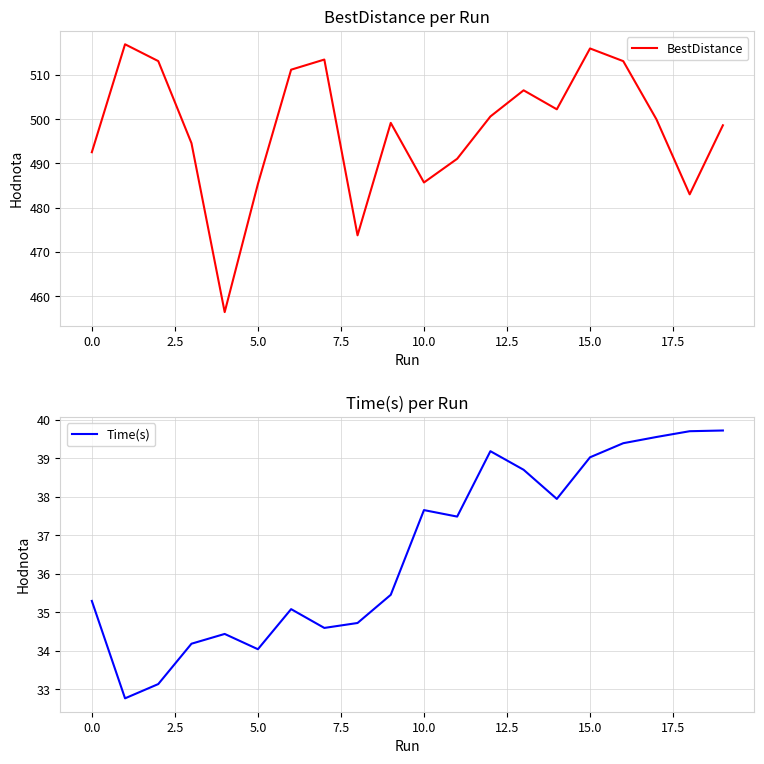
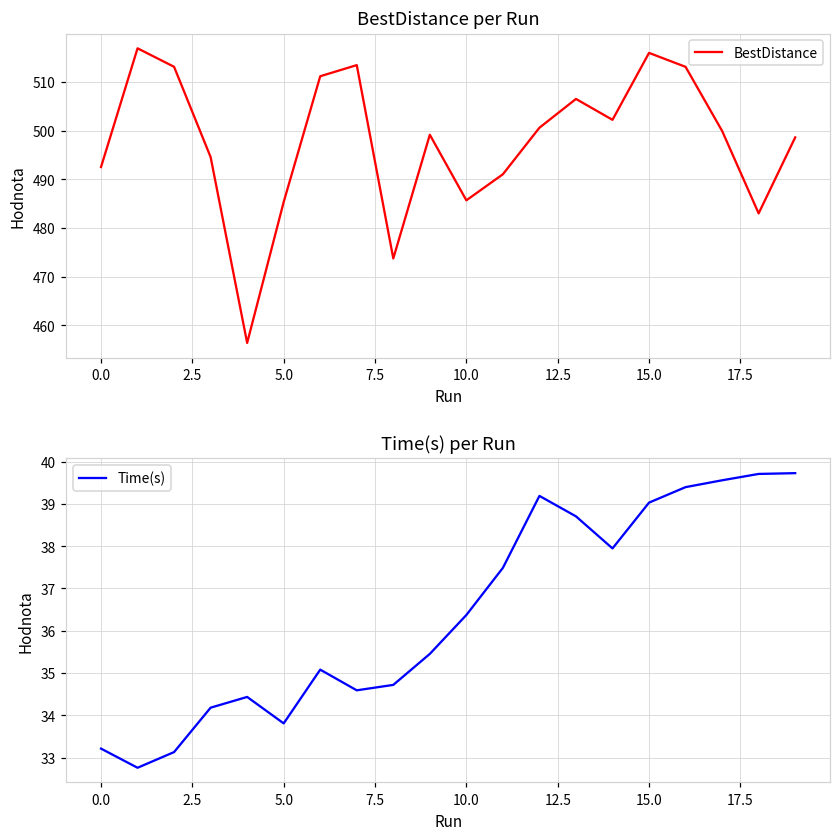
Time(s) per Run, 0.0: 35.3 -> 33.2
Time(s) per Run, 5.0: 34.0 -> 33.8
Time(s) per Run, 10.0: 37.7 -> 36.4
